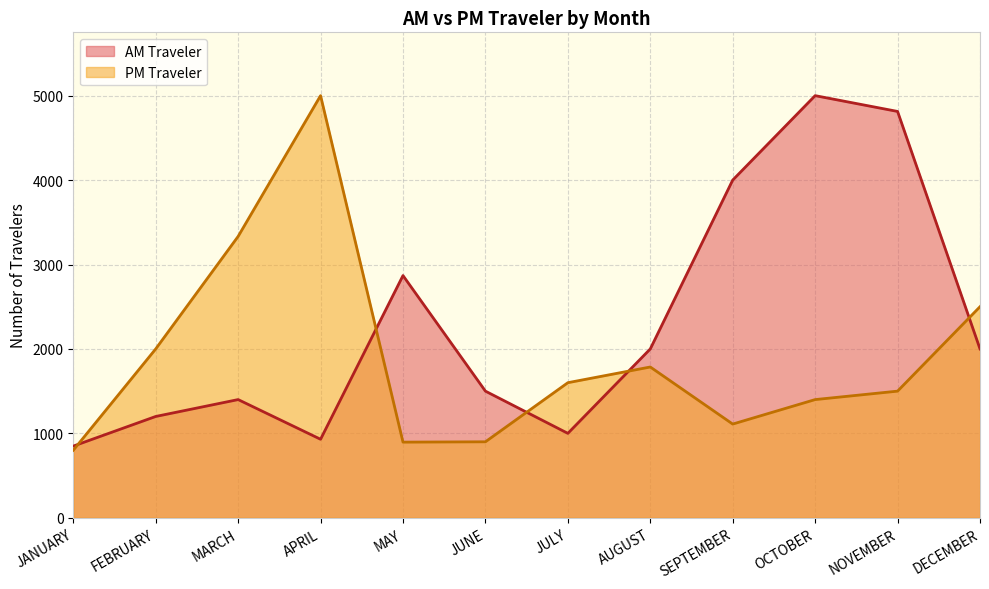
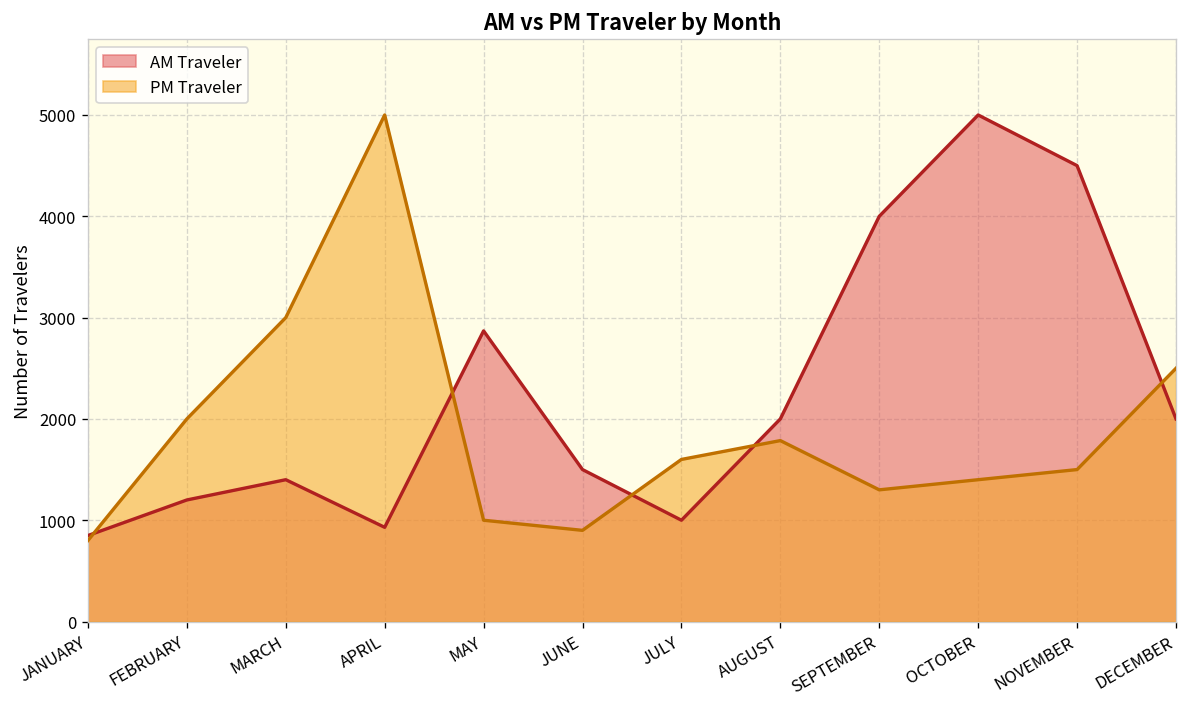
PM Traveler, MARCH: 3300 -> 3000
PM Traveler, MAY: 900 -> 1000
PM Traveler, SEPTEMBER: 1100 -> 1300
AM Traveler, NOVEMBER: 4800 -> 4500
